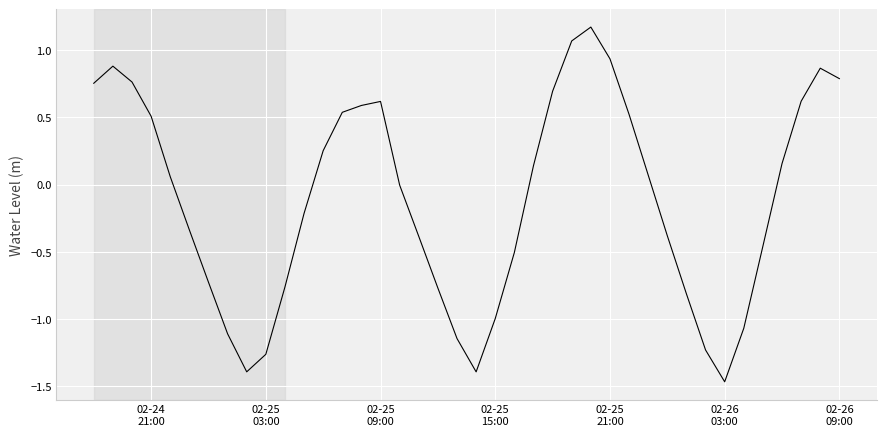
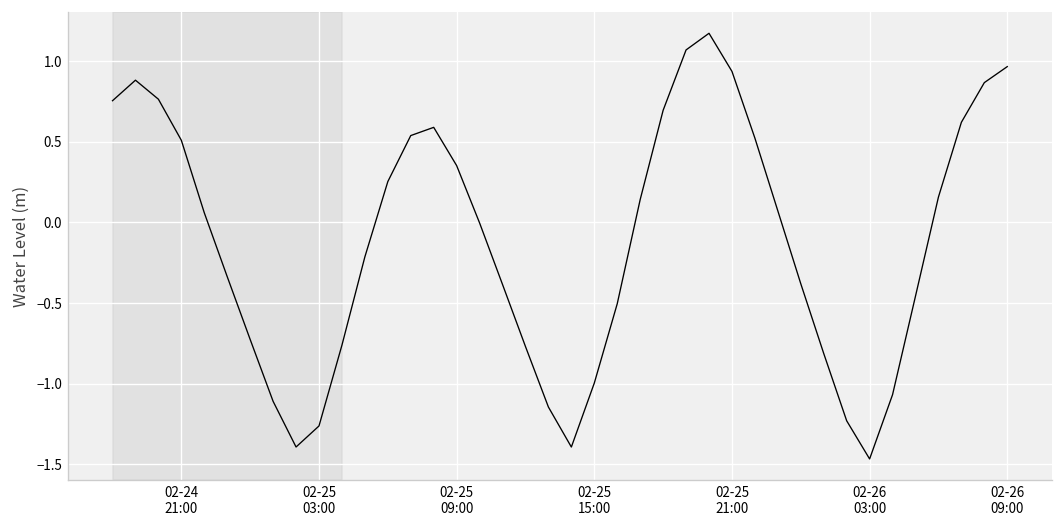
02-25 09:00: 0.62 -> 0.35
02-26 09:00: 0.79 -> 0.97
